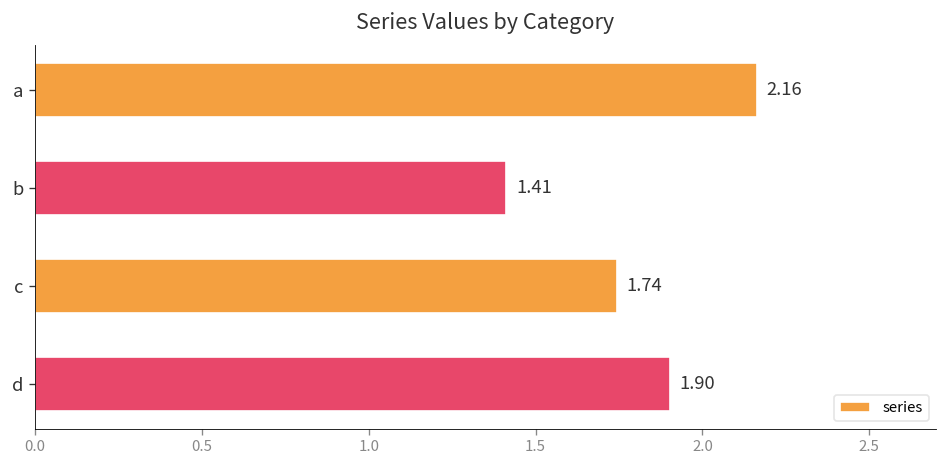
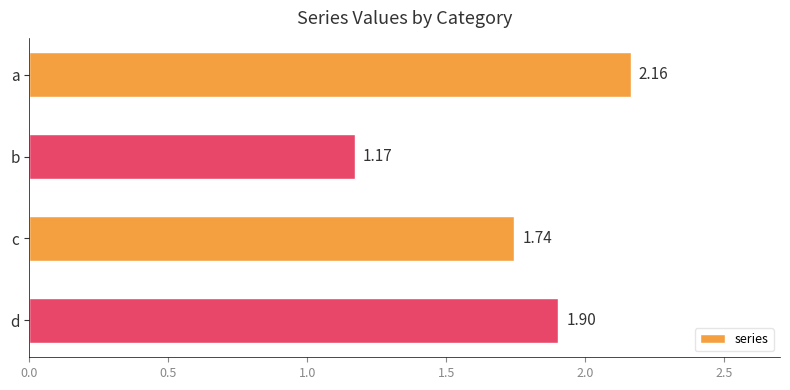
b: 1.41 -> 1.17
